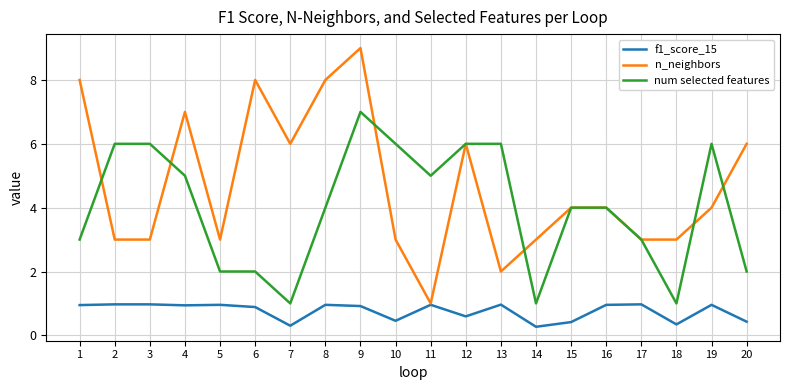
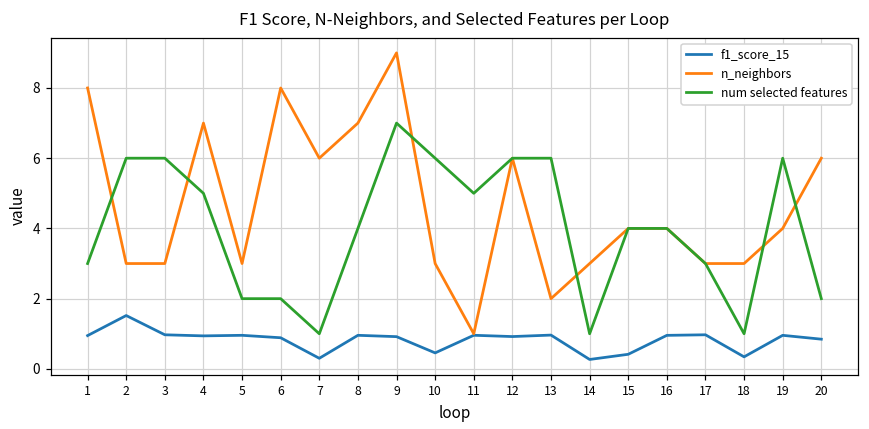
f1_score_15, 2: 1.0 -> 1.5
n_neighbors, 8: 8 -> 7
f1_score_15, 12: 0.6 -> 0.9
f1_score_15, 20: 0.4 -> 0.8
